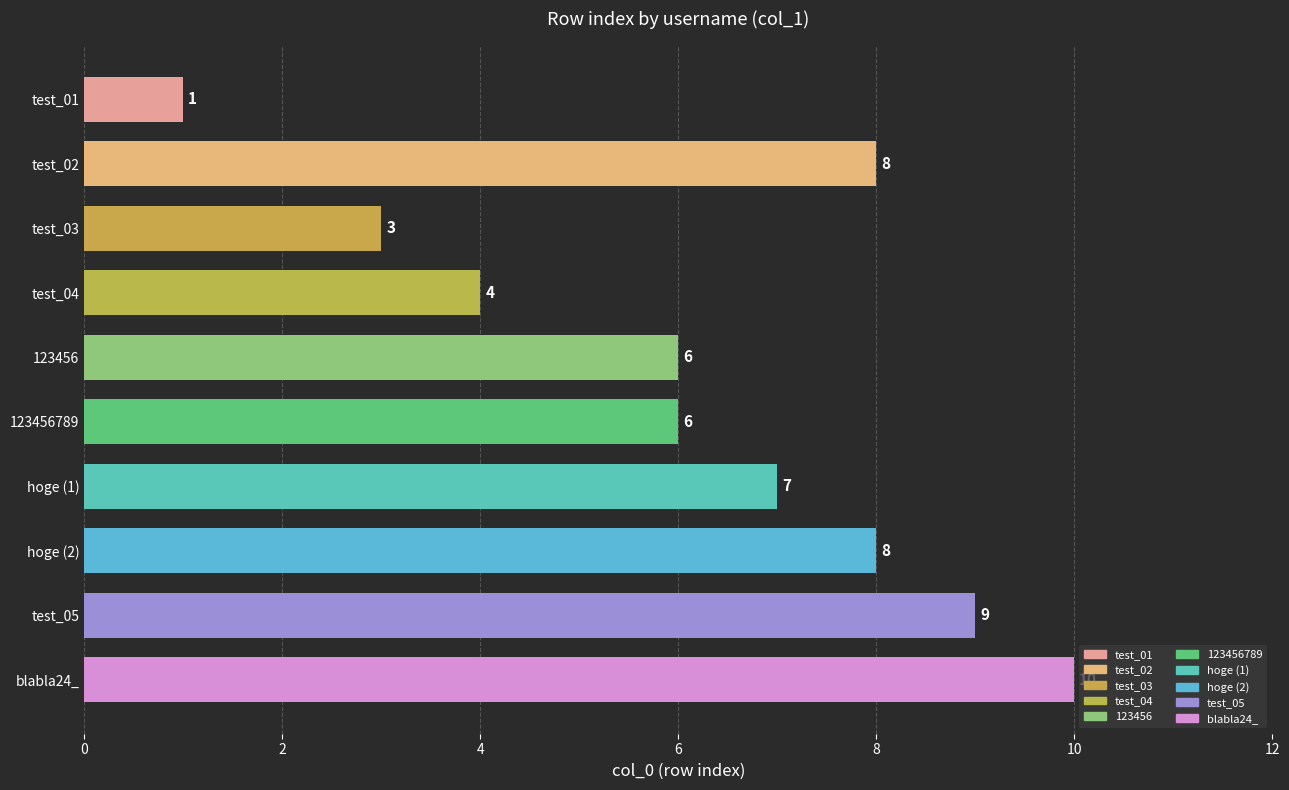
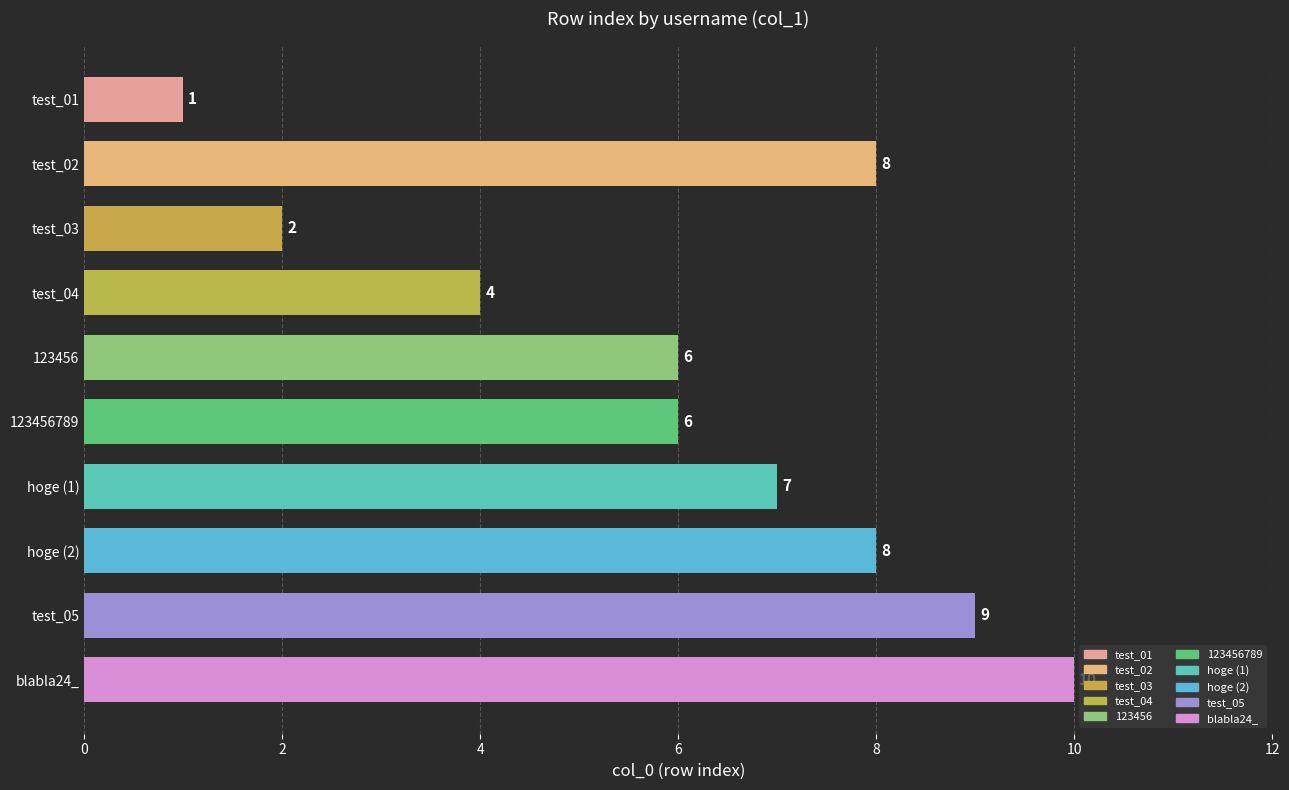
test_03: 3 -> 2
